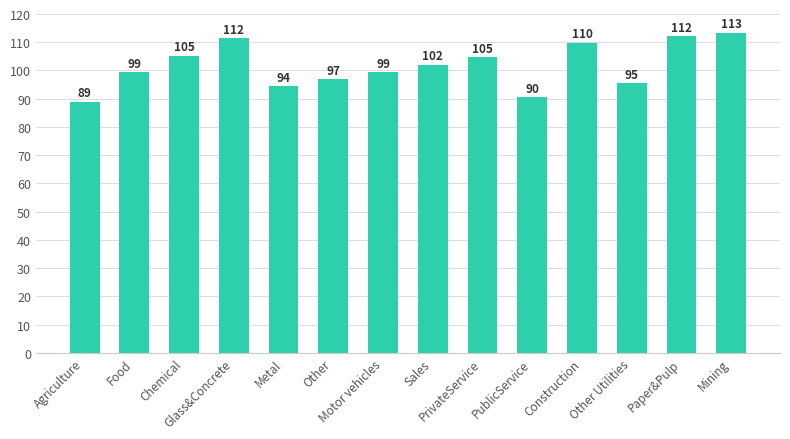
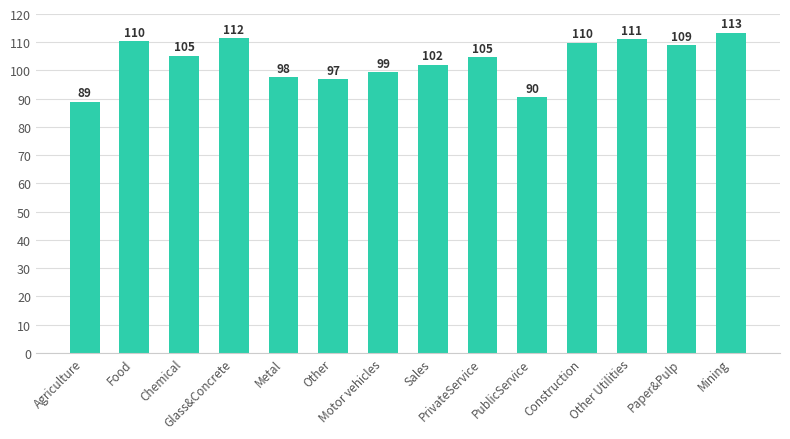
Food: 99 -> 110
Metal: 94 -> 98
Other Utilities: 95 -> 111
Paper&Pulp: 112 -> 109
